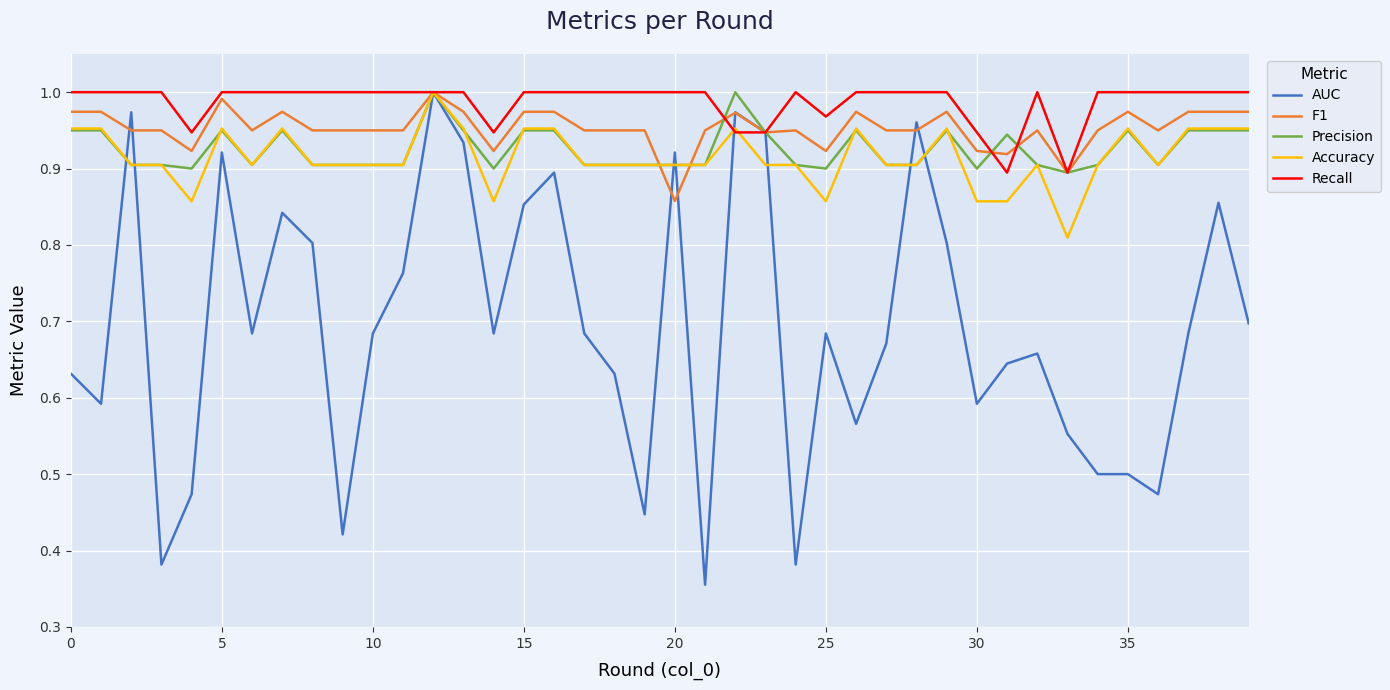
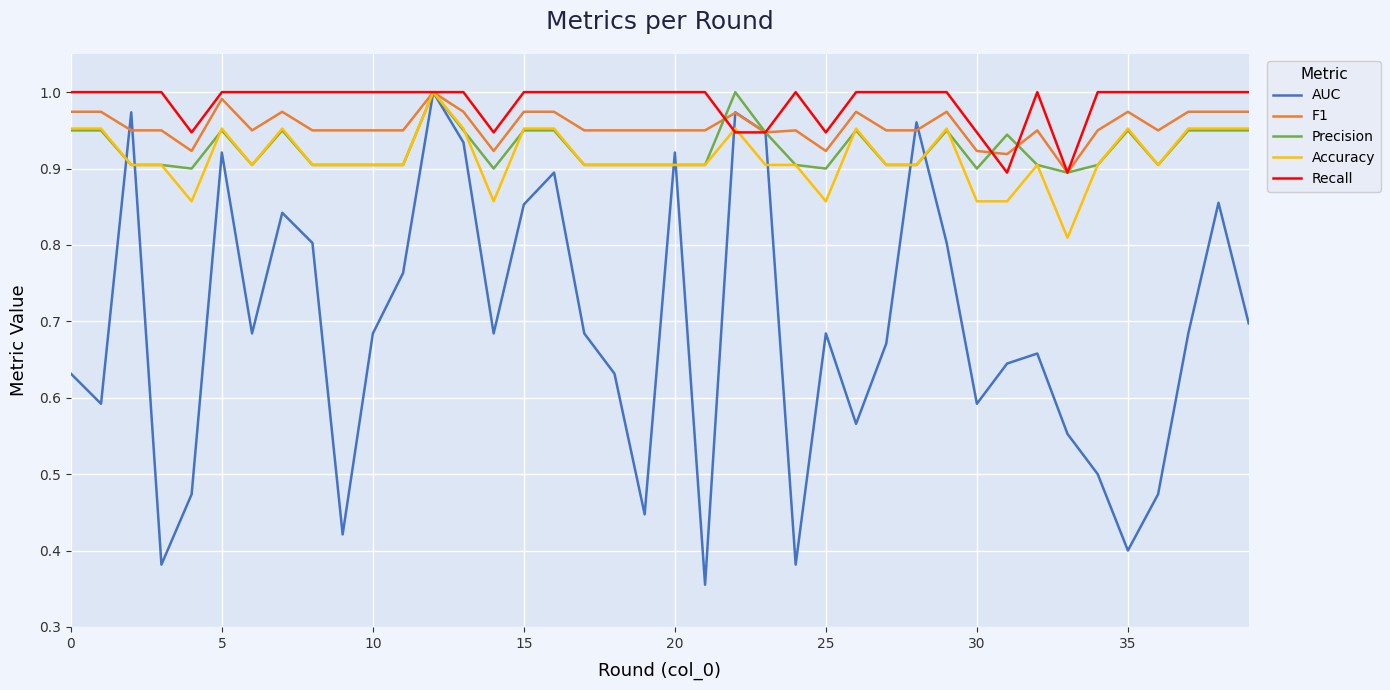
F1, 20: 0.86 -> 0.95
Recall, 25: 0.97 -> 0.95
AUC, 35: 0.5 -> 0.4
